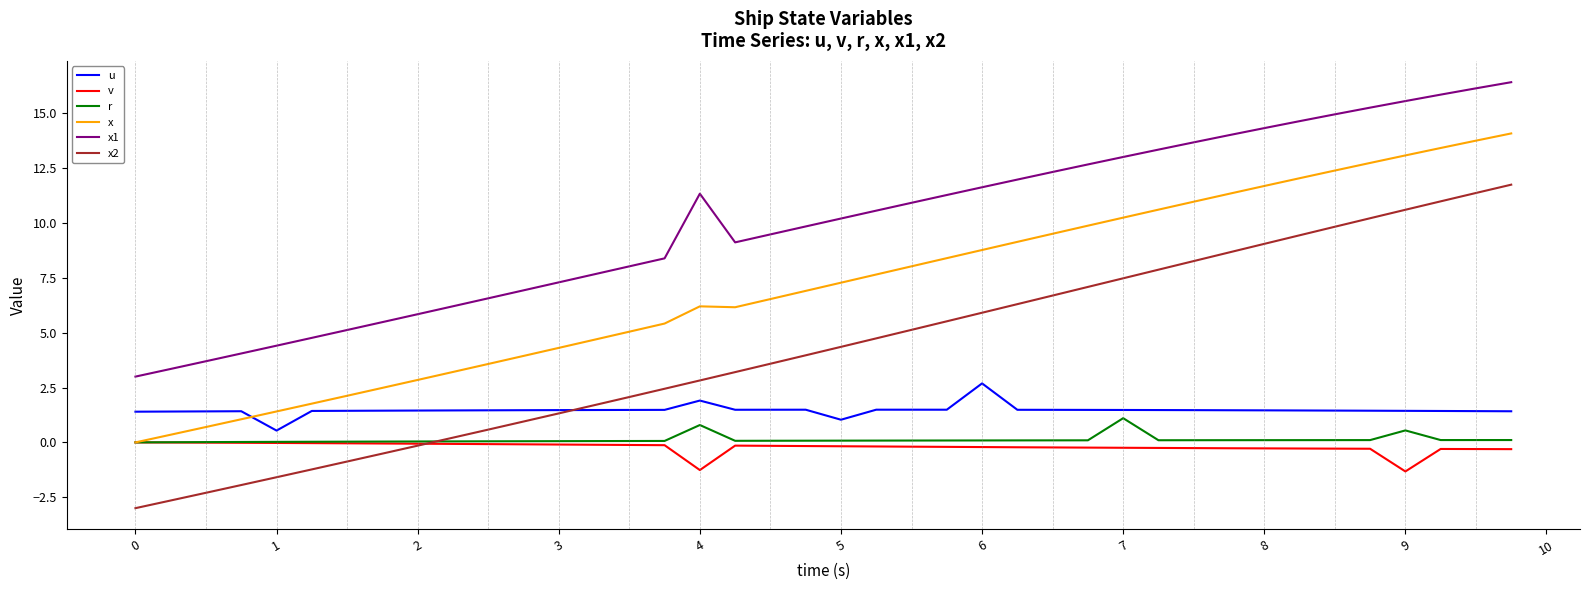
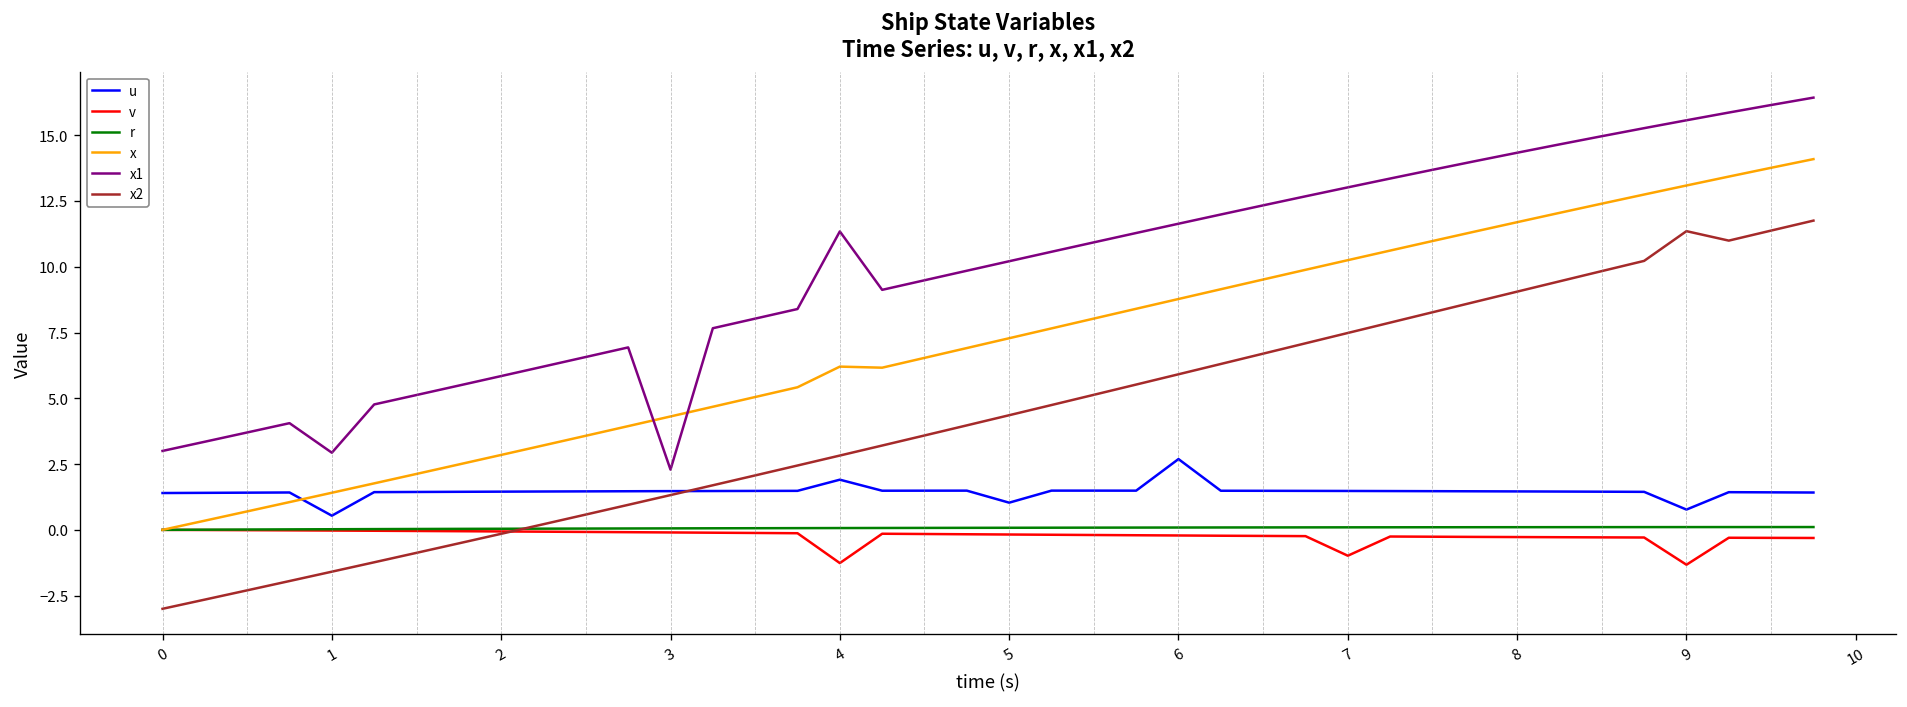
x1, 1: 4.4 -> 2.9
x1, 3: 7.3 -> 2.3
r, 4: 0.8 -> 0.1
v, 7: -0.2 -> -1.0
r, 7: 1.1 -> 0.1
u, 9: 1.4 -> 0.8
r, 9: 0.5 -> 0.1
x2, 9: 10.6 -> 11.4
